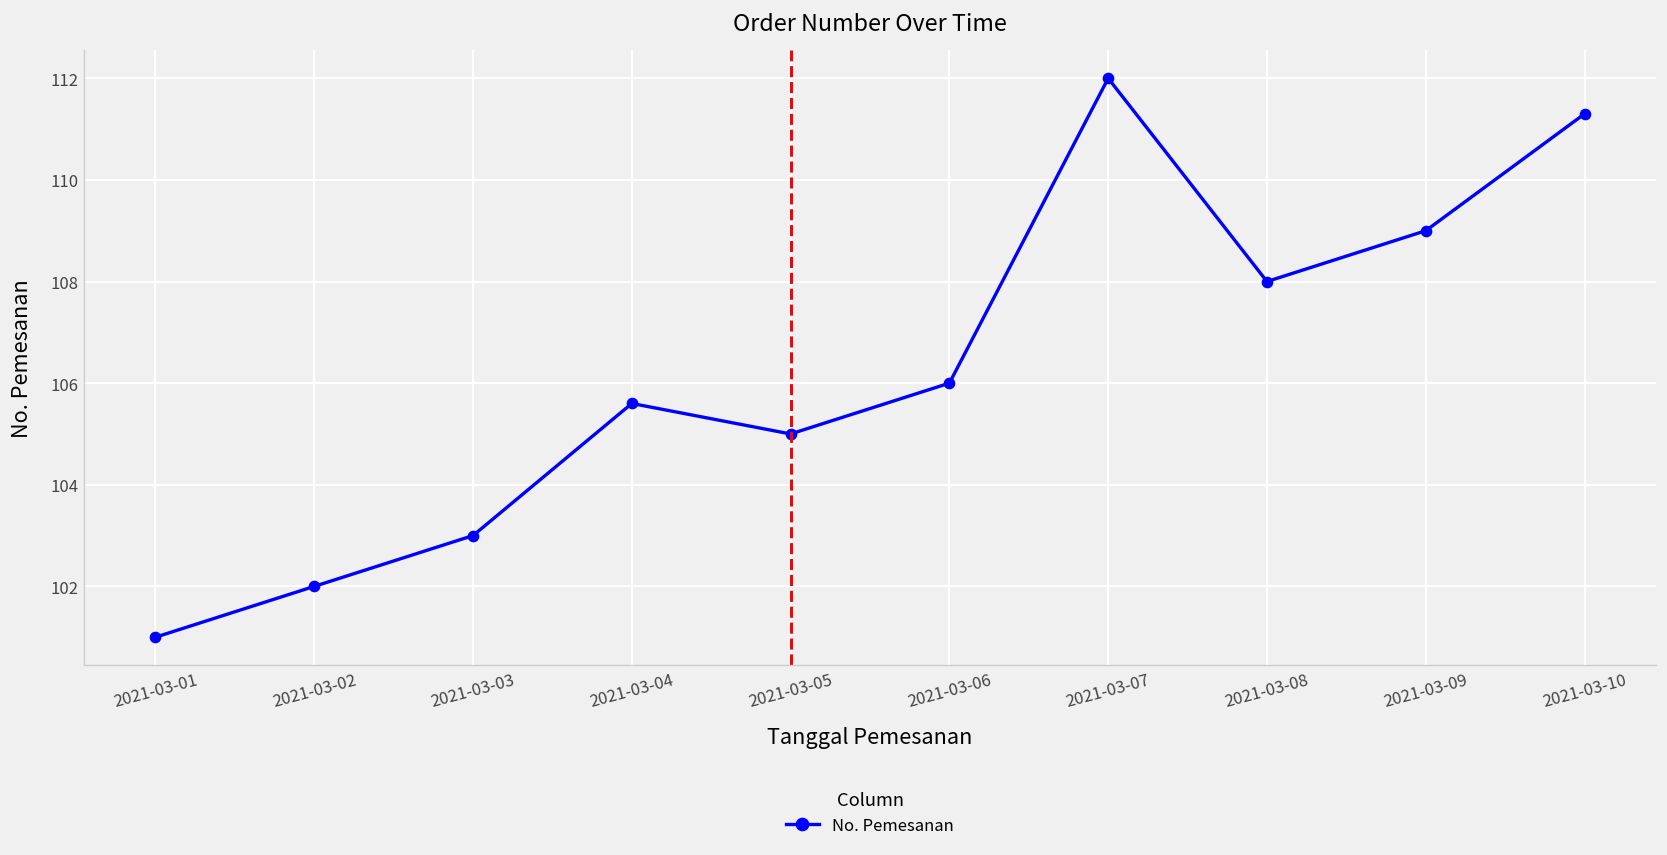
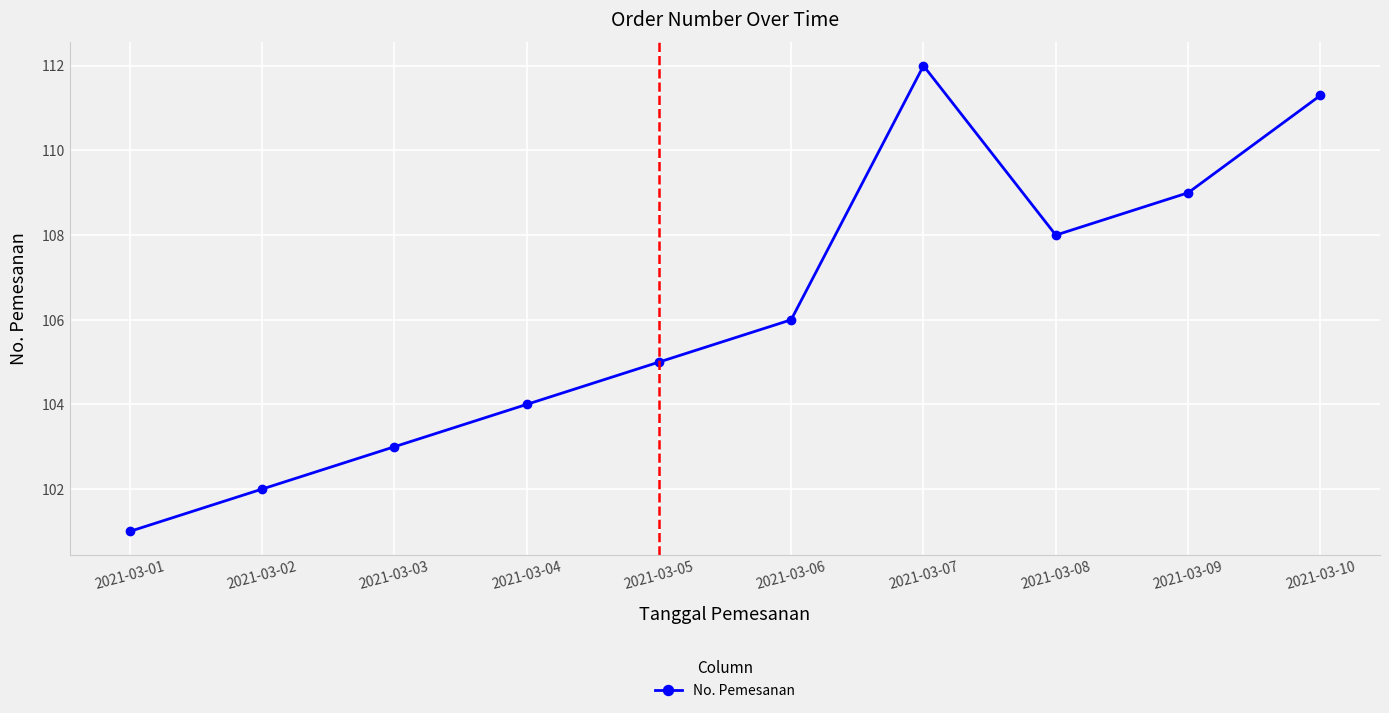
2021-03-04: 105.6 -> 104.0
